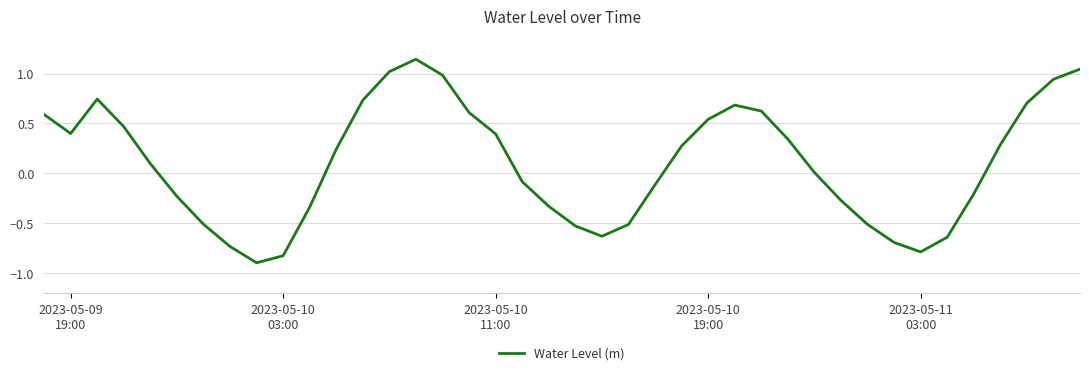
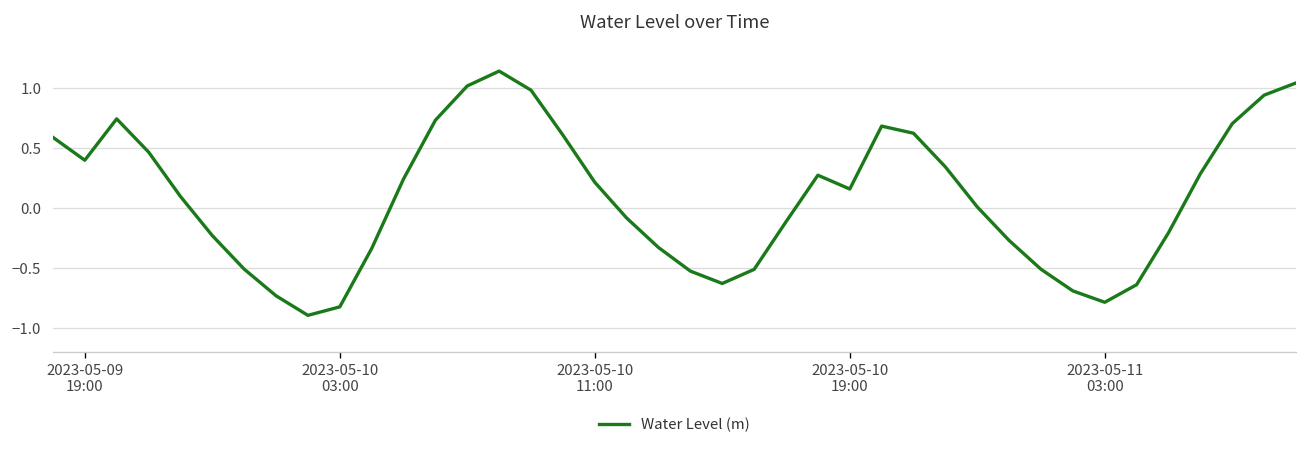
2023-05-10 11:00: 0.4 -> 0.2
2023-05-10 19:00: 0.5 -> 0.2
